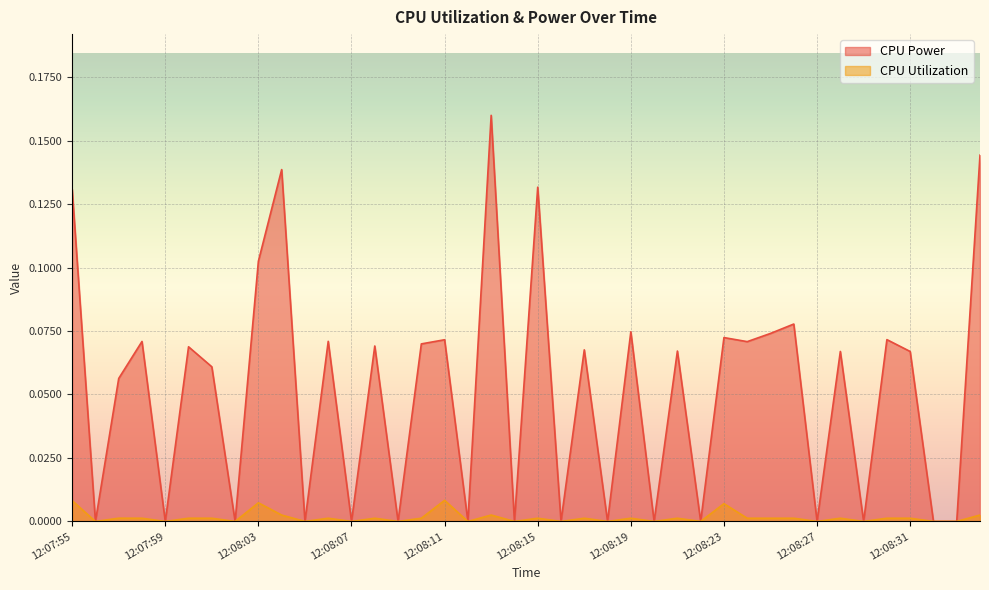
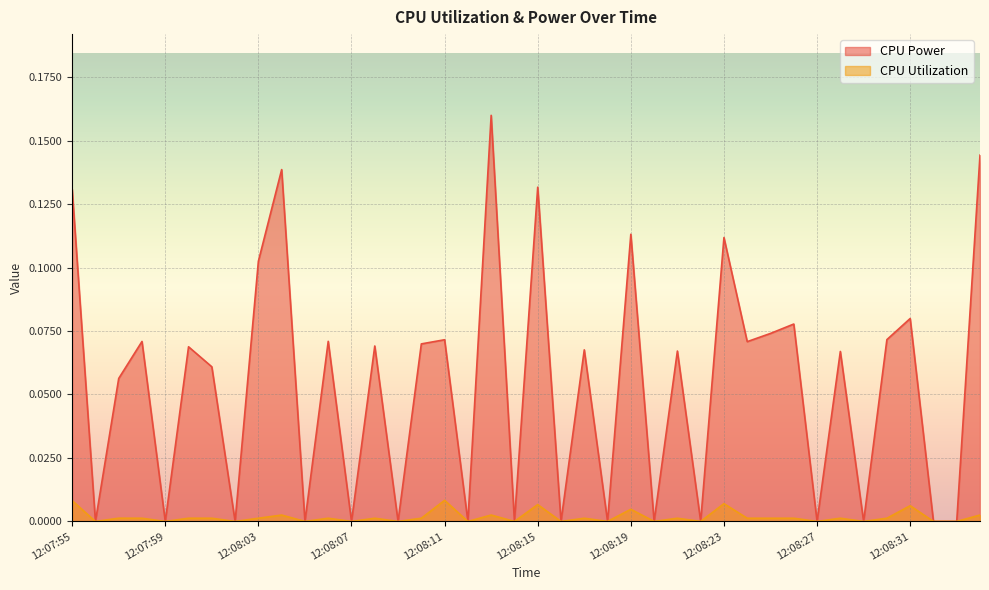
CPU Utilization, 12:08:03: 0.007 -> 0.001
CPU Utilization, 12:08:15: 0.001 -> 0.007
CPU Power, 12:08:19: 0.075 -> 0.113
CPU Utilization, 12:08:19: 0.001 -> 0.005
CPU Power, 12:08:23: 0.072 -> 0.112
CPU Power, 12:08:31: 0.067 -> 0.080
CPU Utilization, 12:08:31: 0.001 -> 0.006
